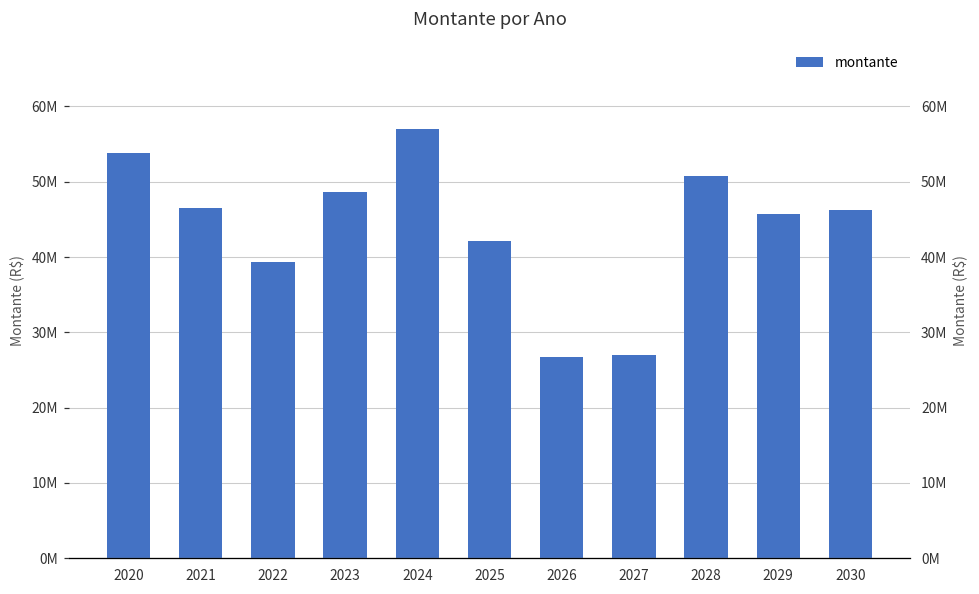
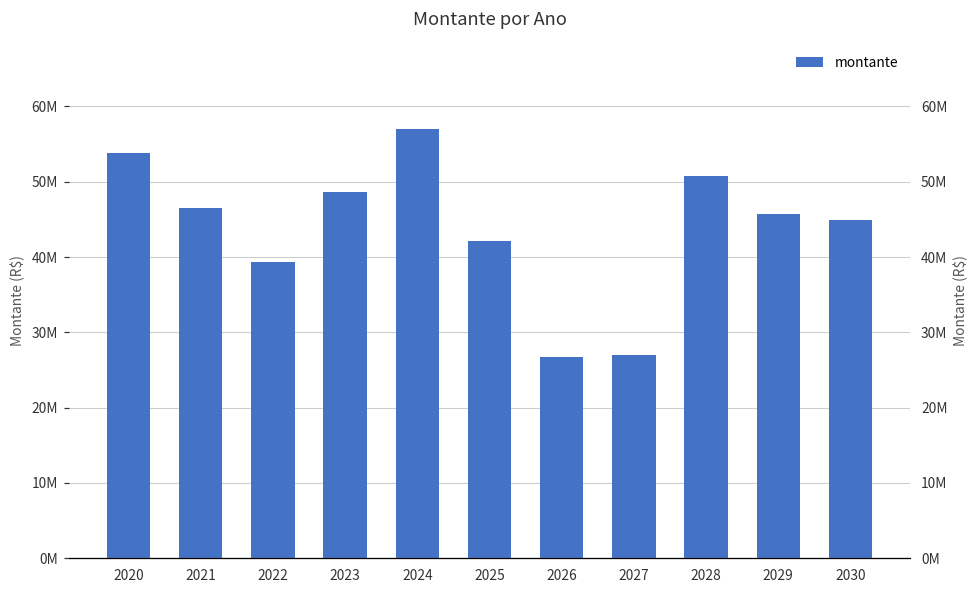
2030: 46000000 -> 45000000
